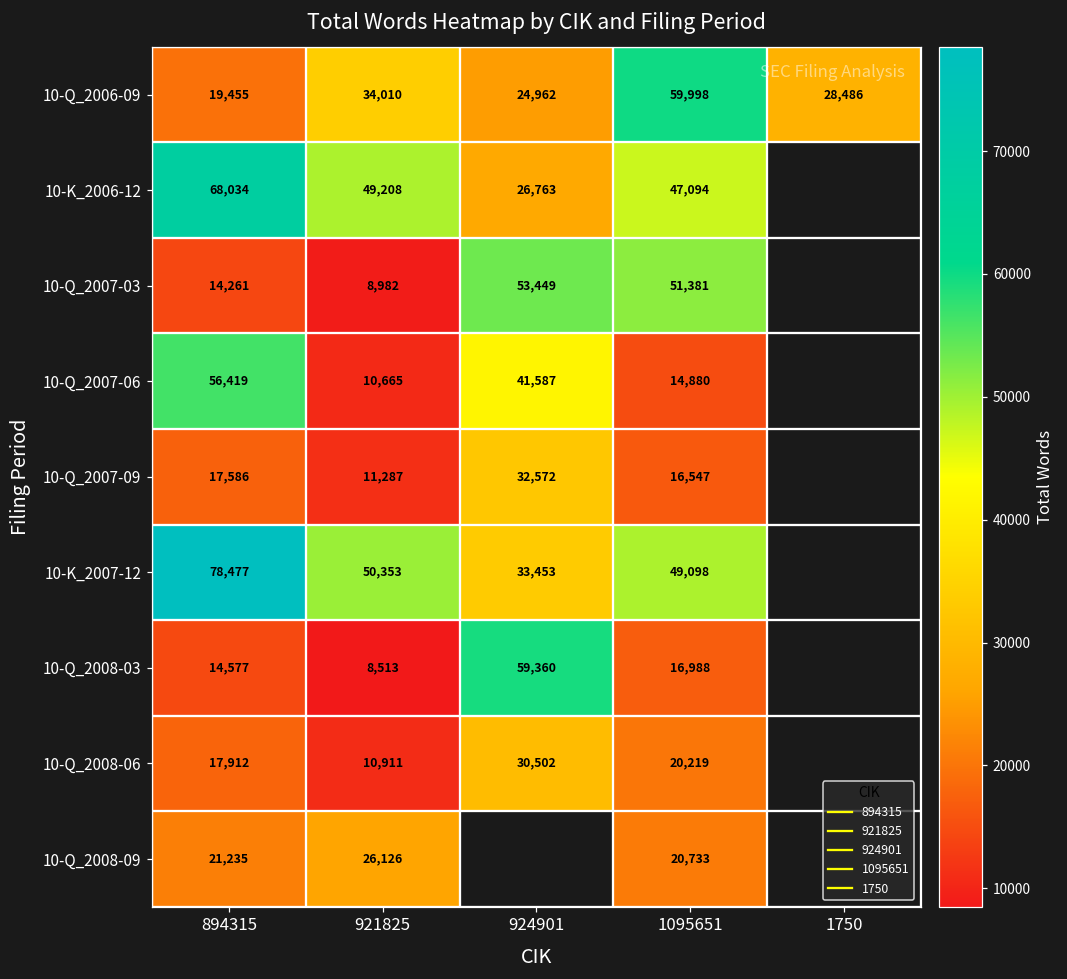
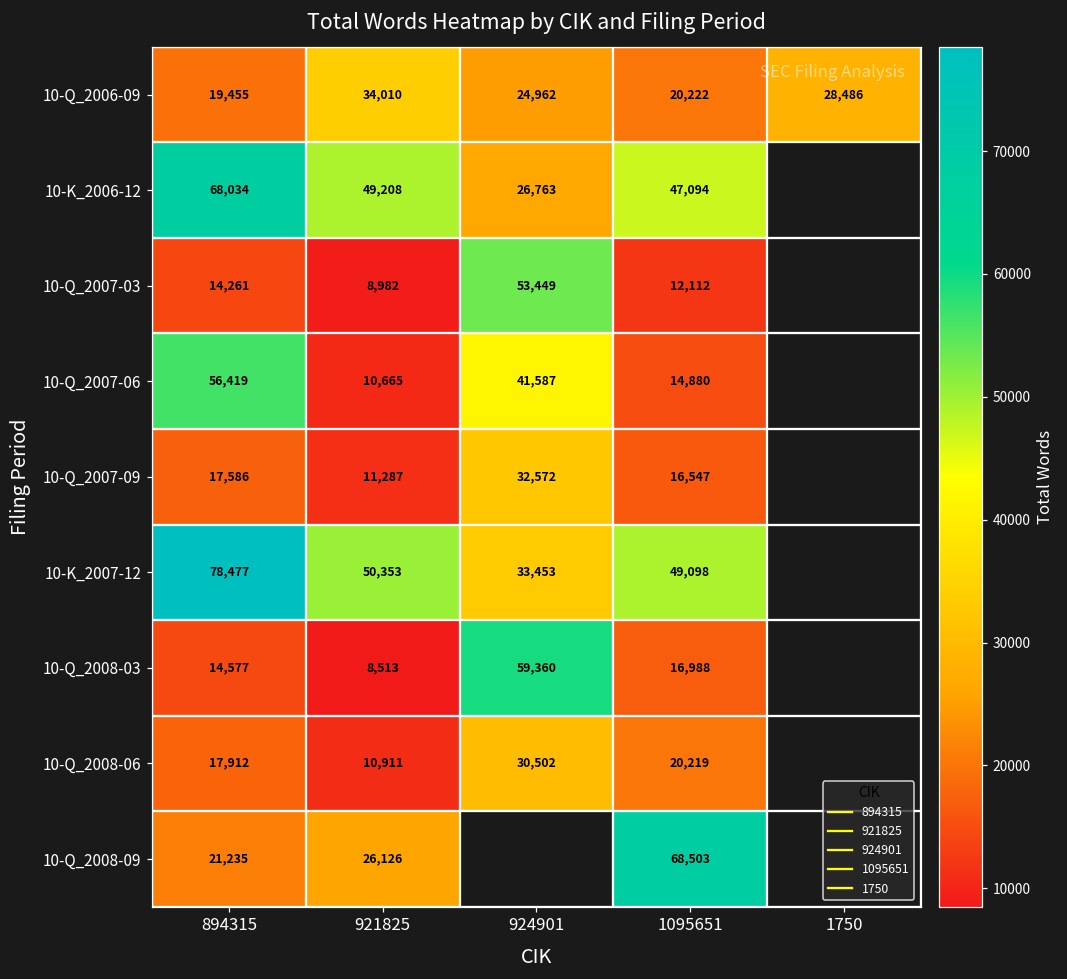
10-Q_2006-09, 1095651: 59,998 -> 20,222
10-Q_2007-03, 1095651: 51,381 -> 12,112
10-Q_2008-09, 1095651: 20,733 -> 68,503
